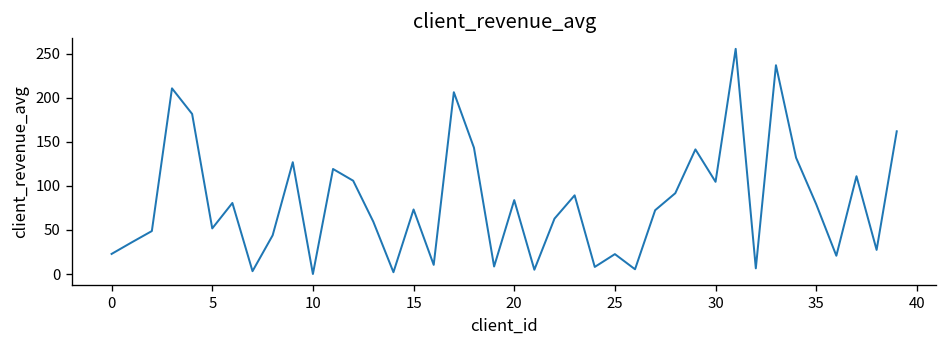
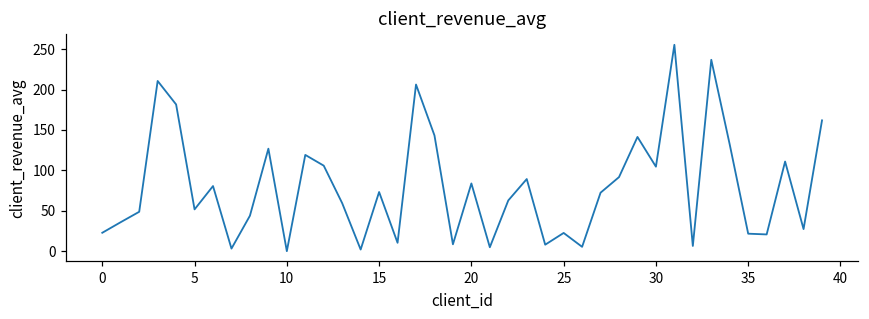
35: 80 -> 20
